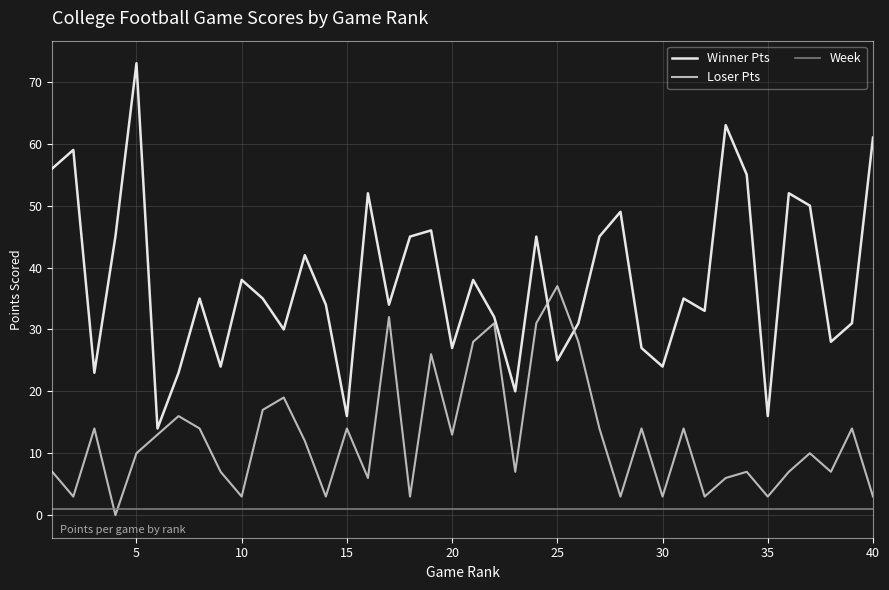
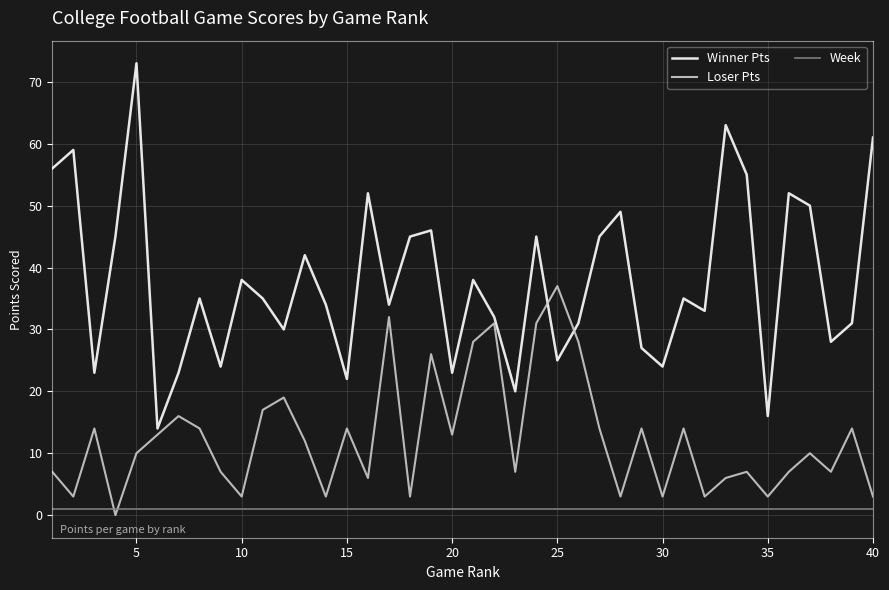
Winner Pts, 15: 16 -> 22
Winner Pts, 20: 27 -> 23
